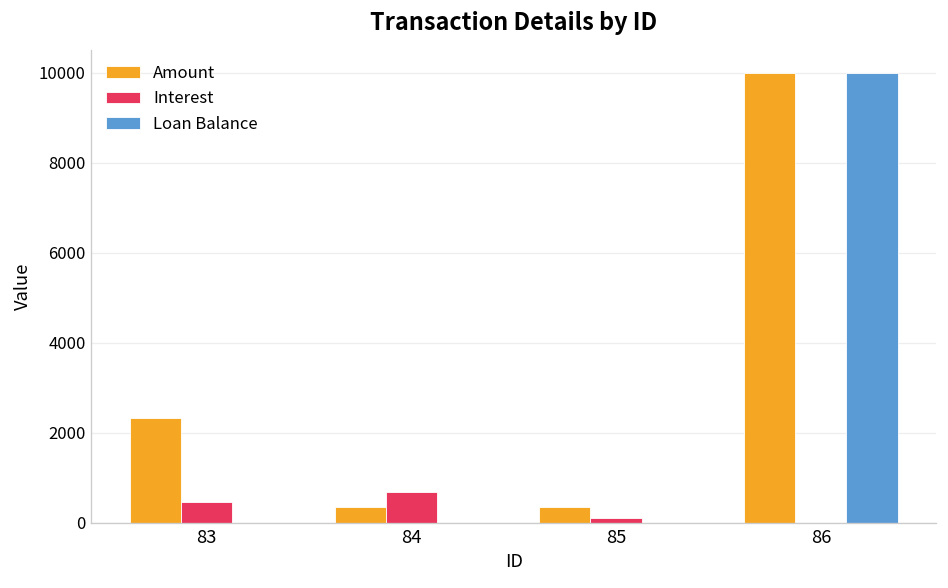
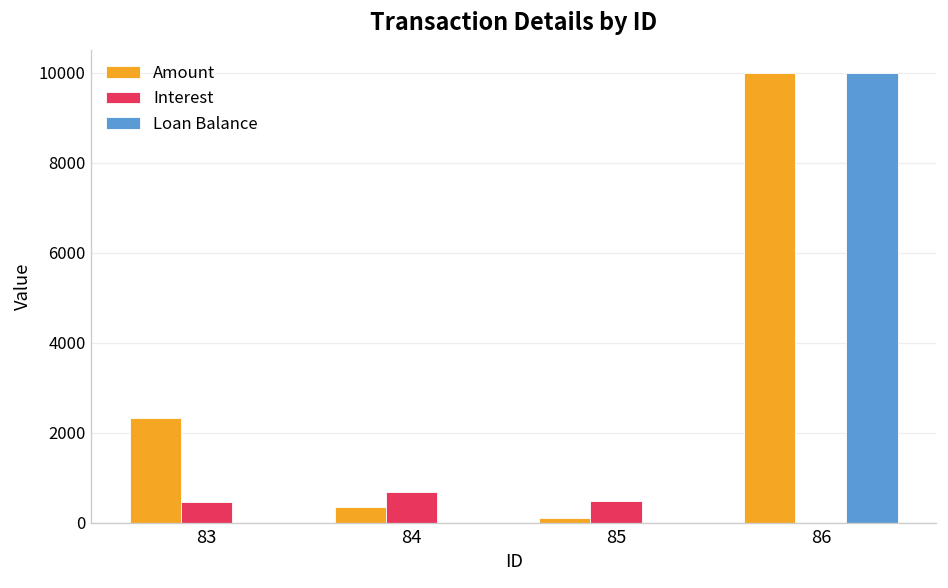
Amount, 85: 300 -> 100
Interest, 85: 100 -> 500
